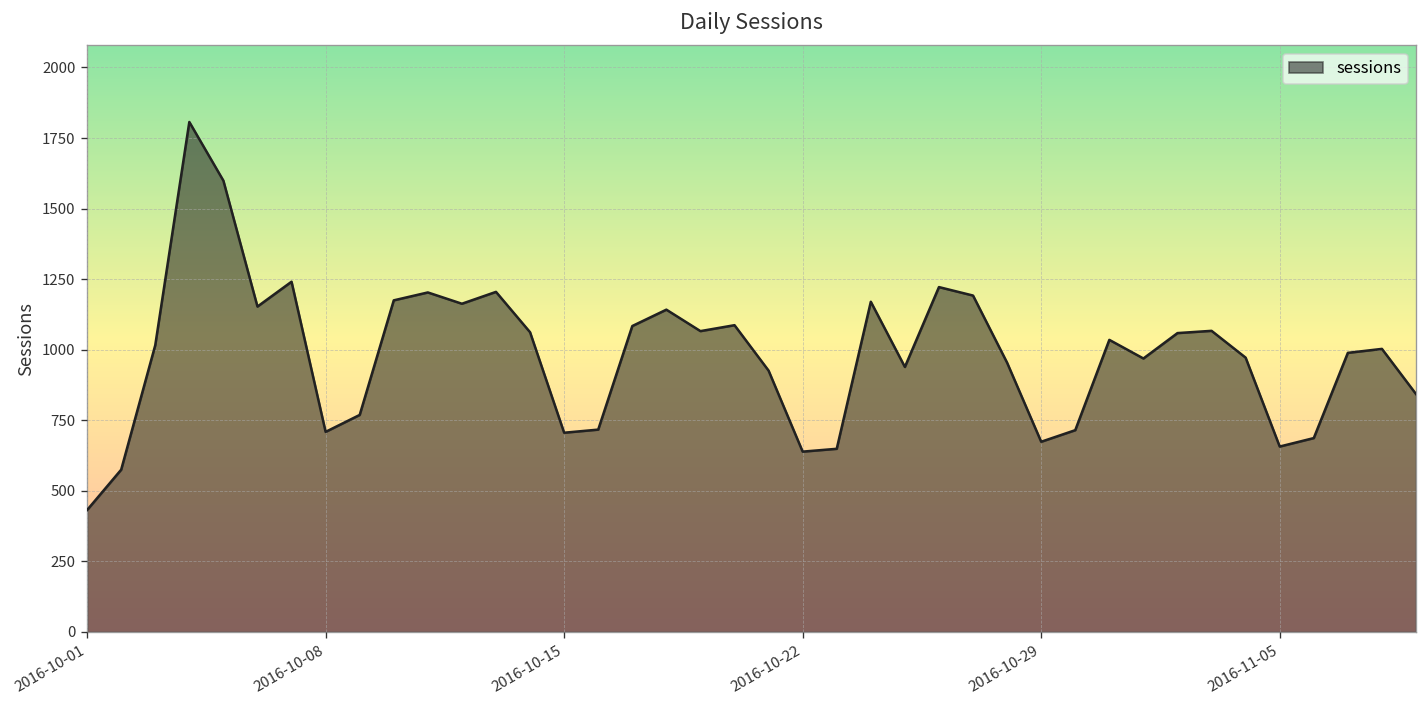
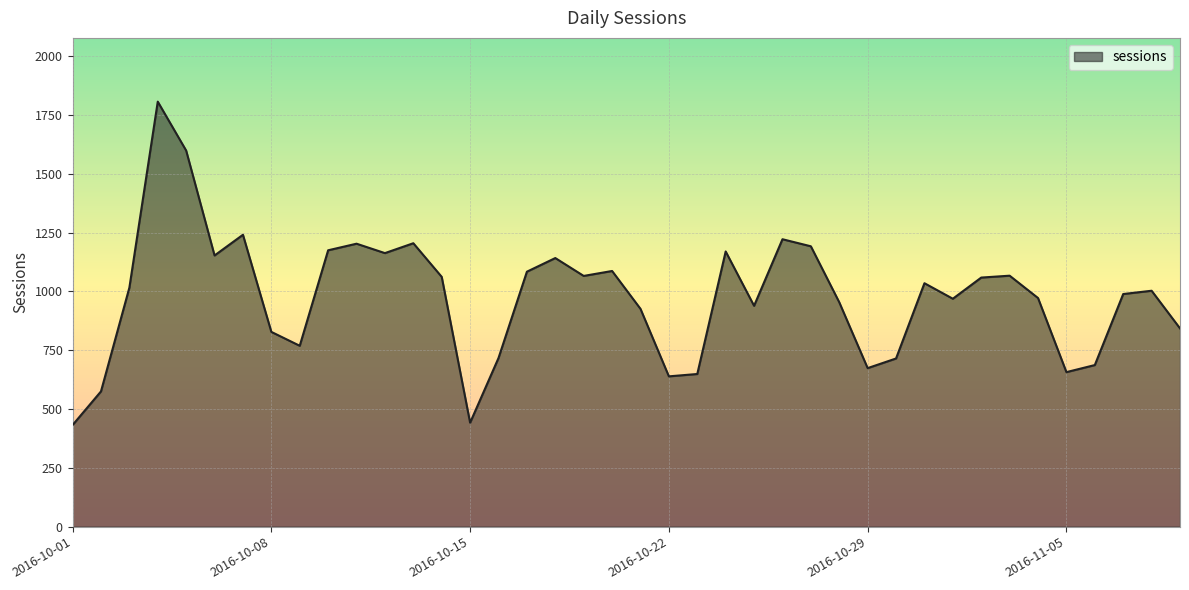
2016-10-08: 710 -> 830
2016-10-15: 710 -> 440
